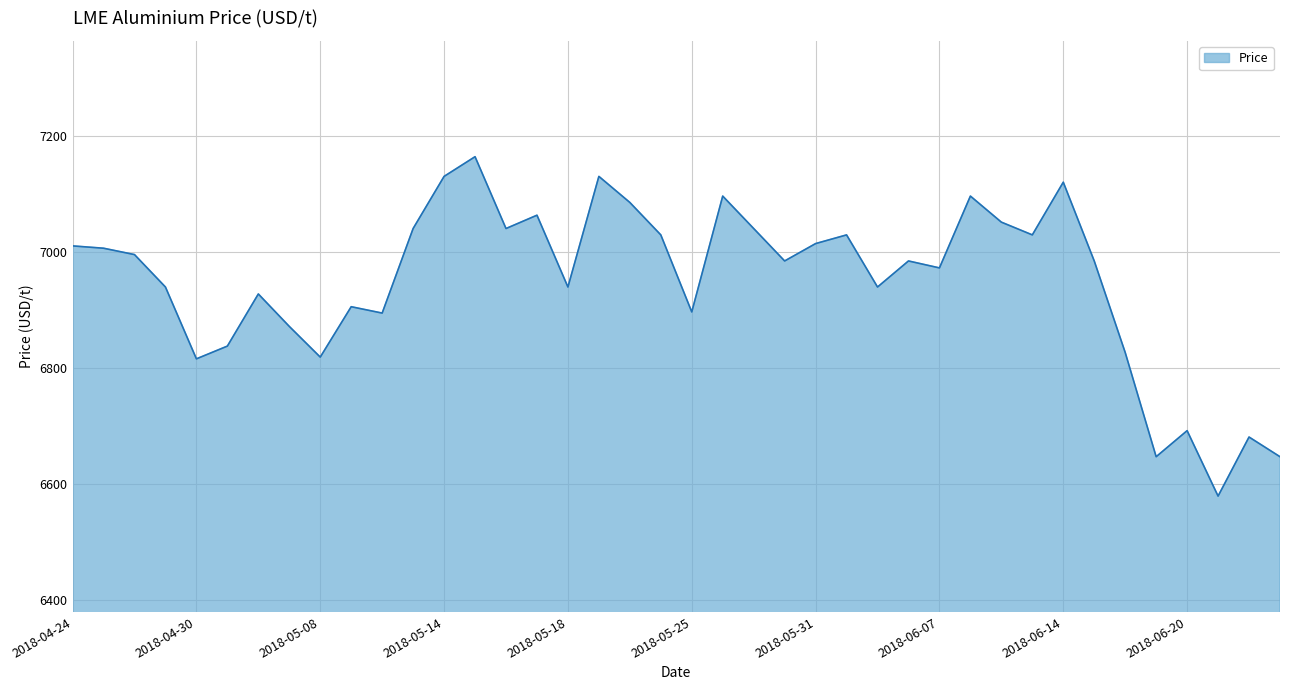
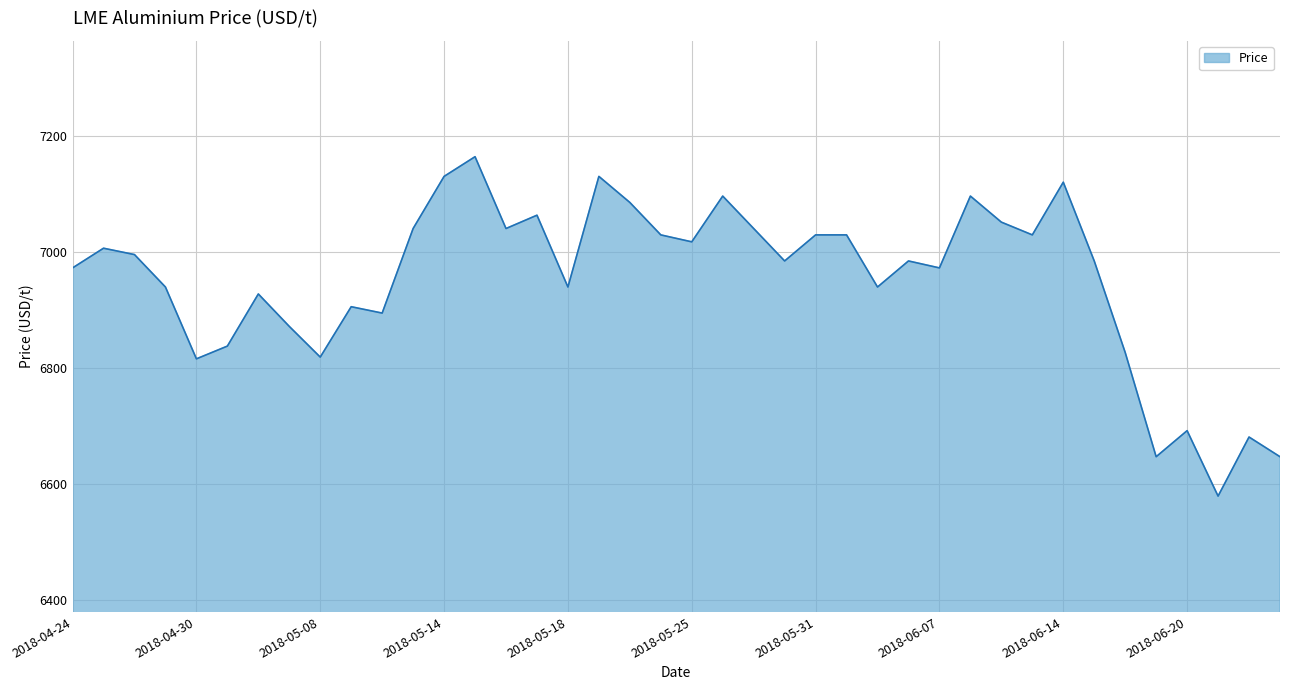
2018-04-24: 7010 -> 6970
2018-05-25: 6900 -> 7020
2018-05-31: 7020 -> 7030
